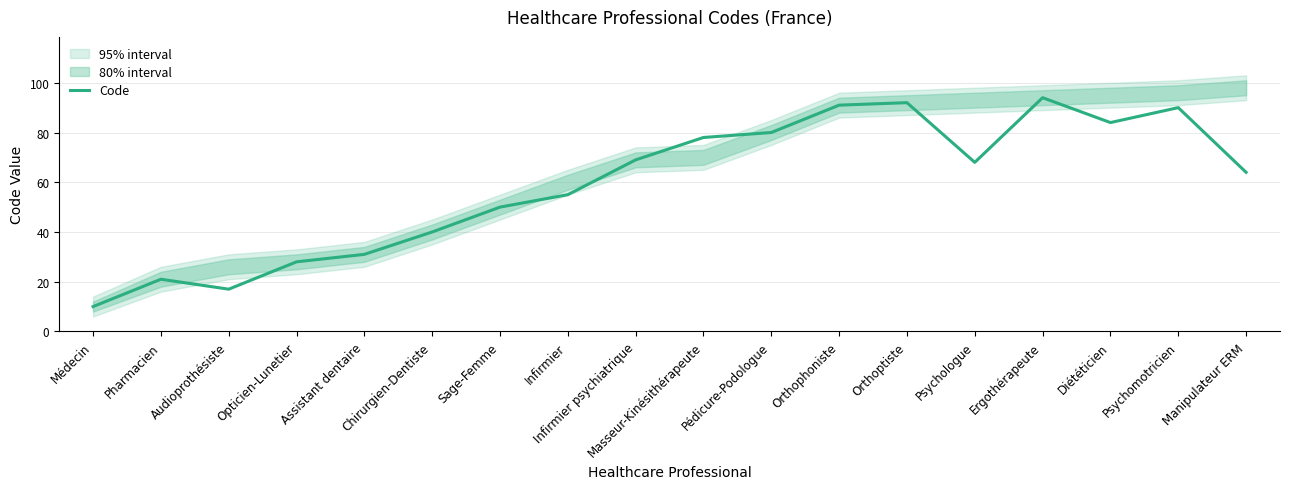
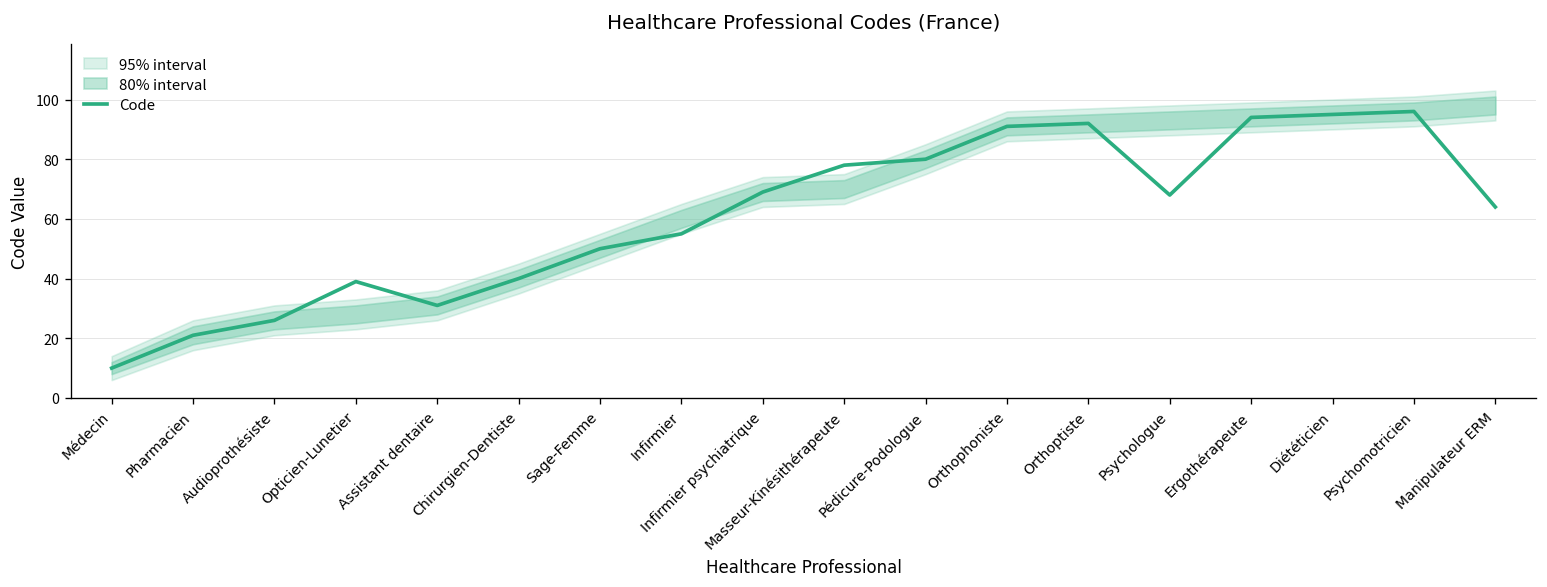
Code, Audioprothésiste: 17 -> 26
Code, Opticien-Lunetier: 28 -> 39
Code, Diététicien: 84 -> 95
Code, Psychomotricien: 90 -> 96
